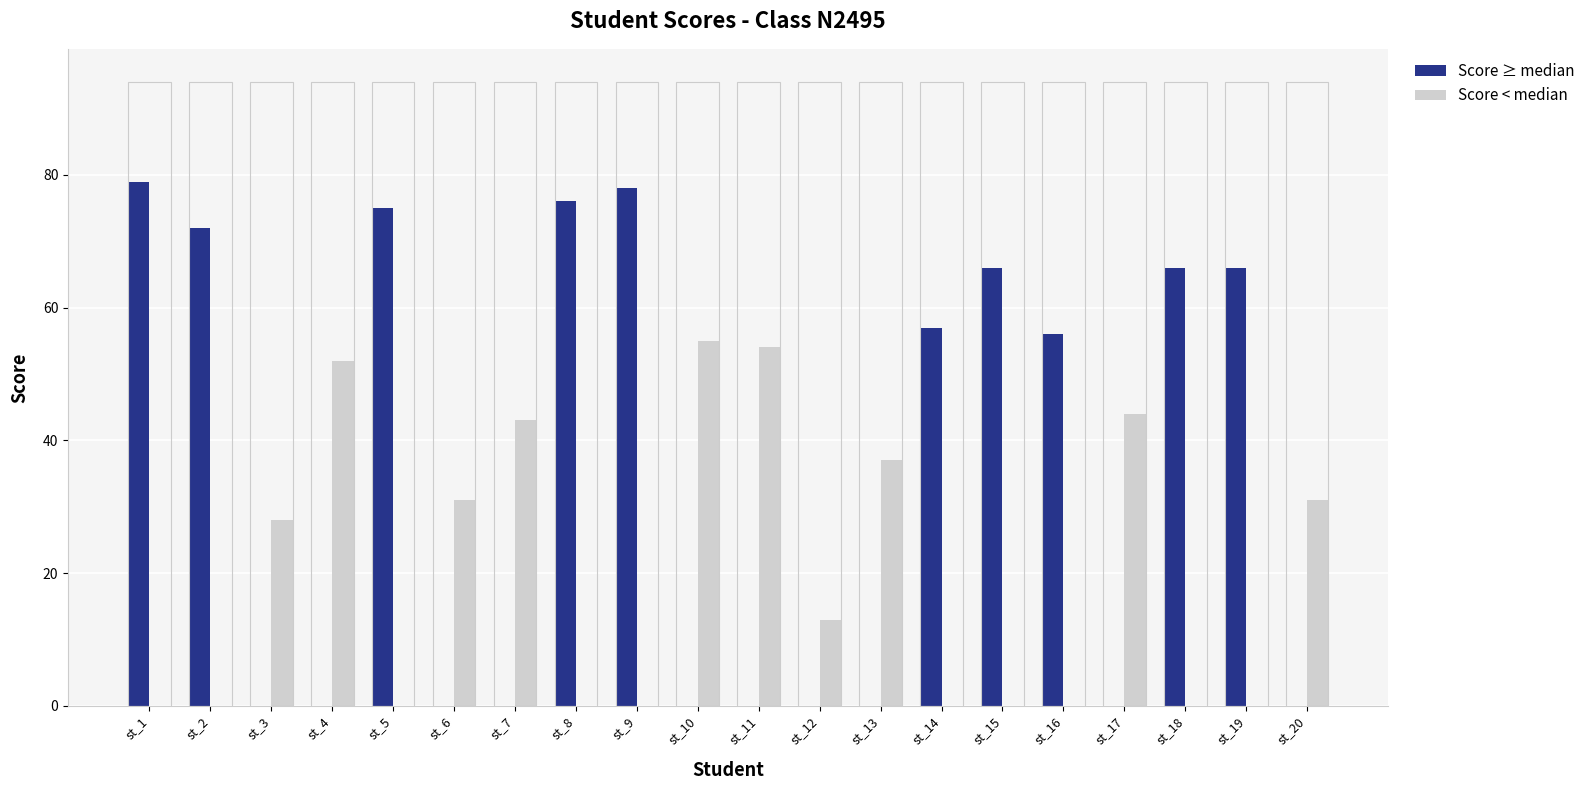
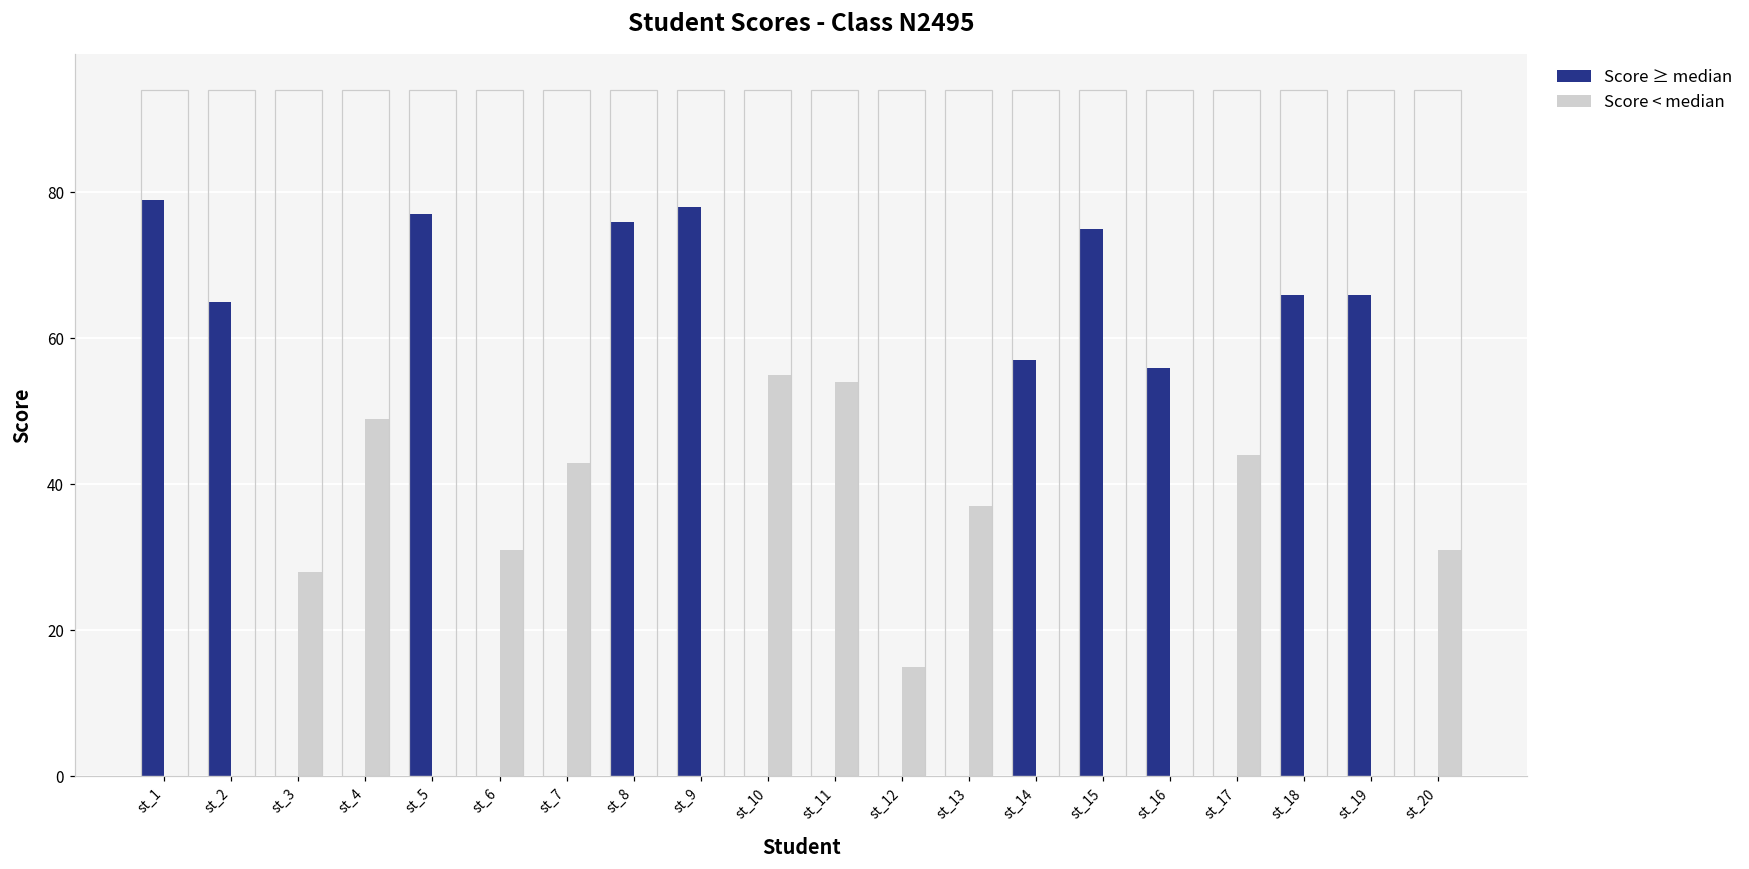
Score ≥ median, st_2: 72 -> 65
Score < median, st_4: 52 -> 49
Score ≥ median, st_5: 75 -> 77
Score < median, st_12: 13 -> 15
Score ≥ median, st_15: 66 -> 75
